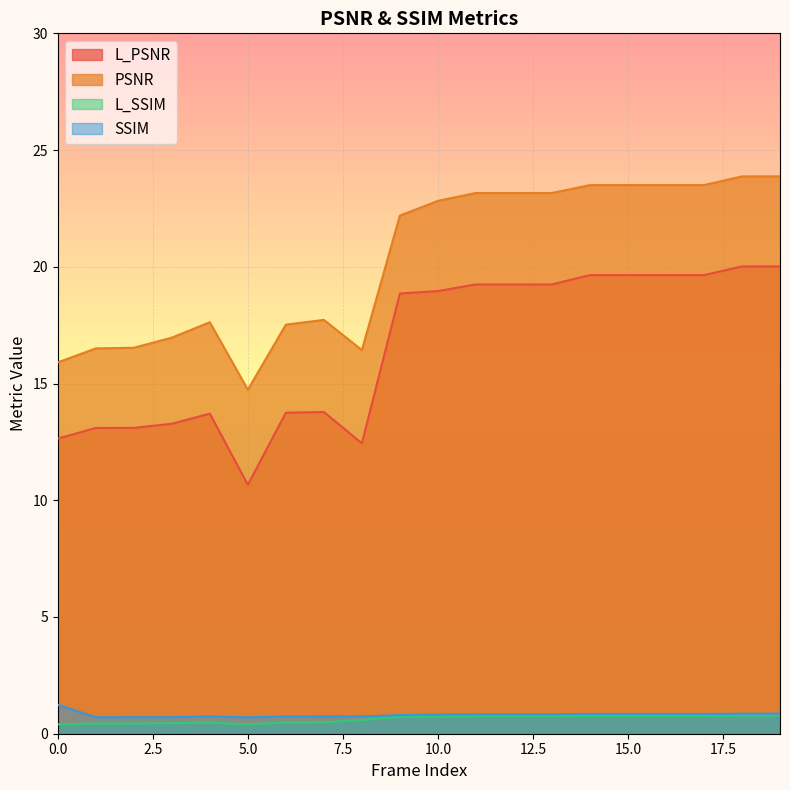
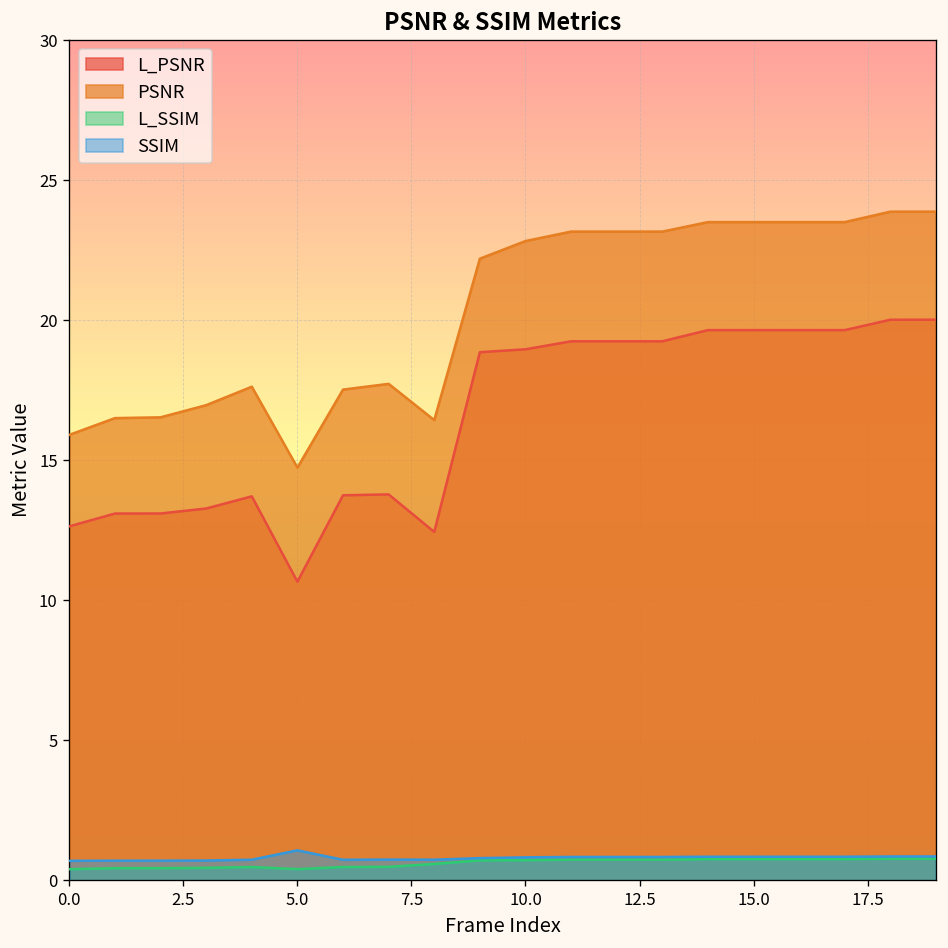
SSIM, 0.0: 1.2 -> 0.7
SSIM, 5.0: 0.7 -> 1.1
